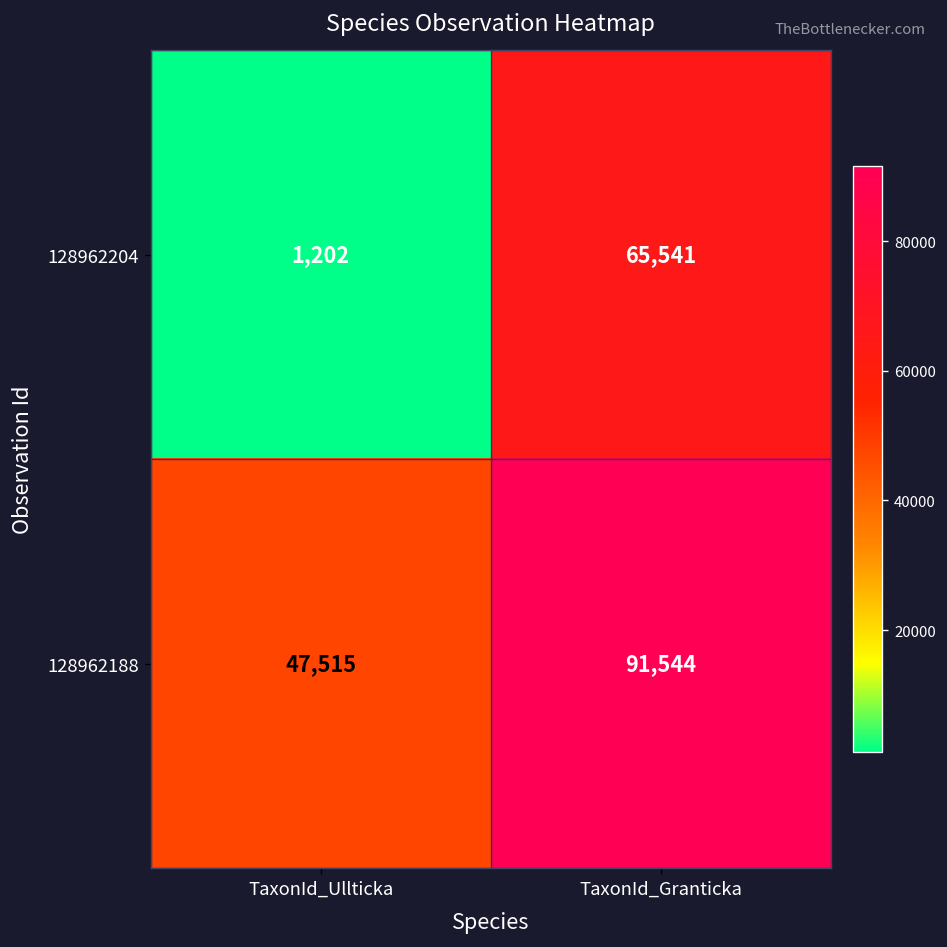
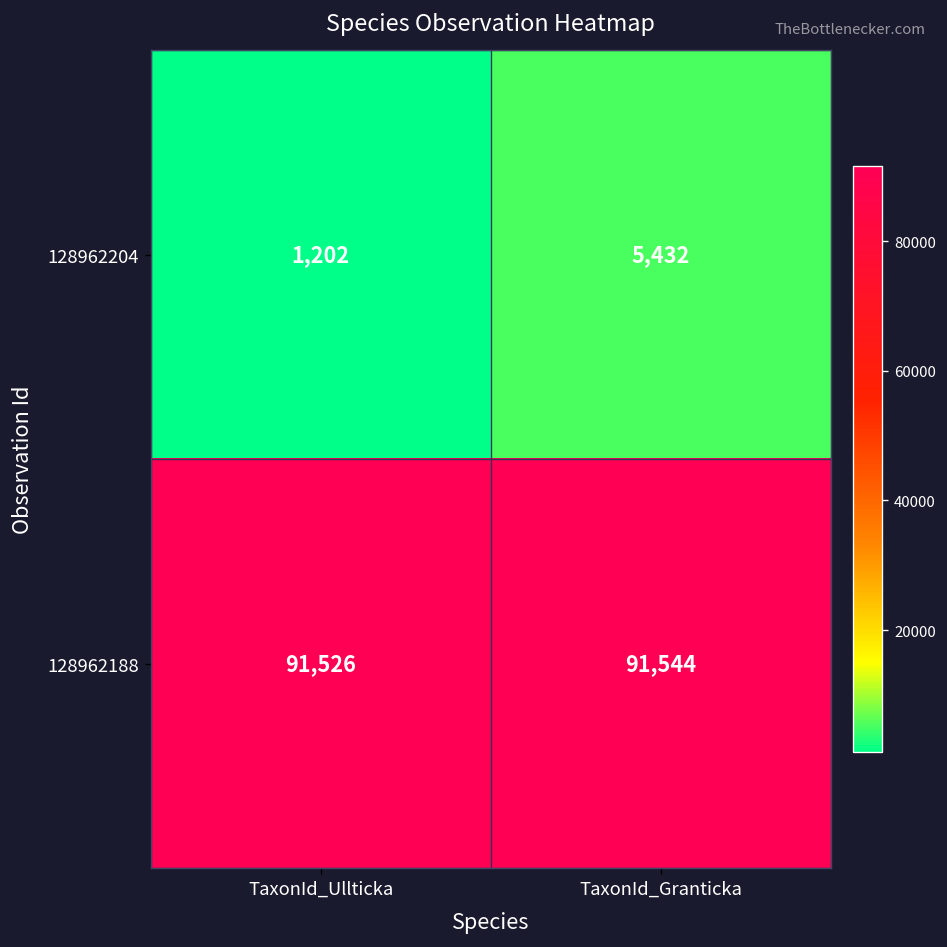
128962204, TaxonId_Granticka: 65,541 -> 5,432
128962188, TaxonId_Ullticka: 47,515 -> 91,526
